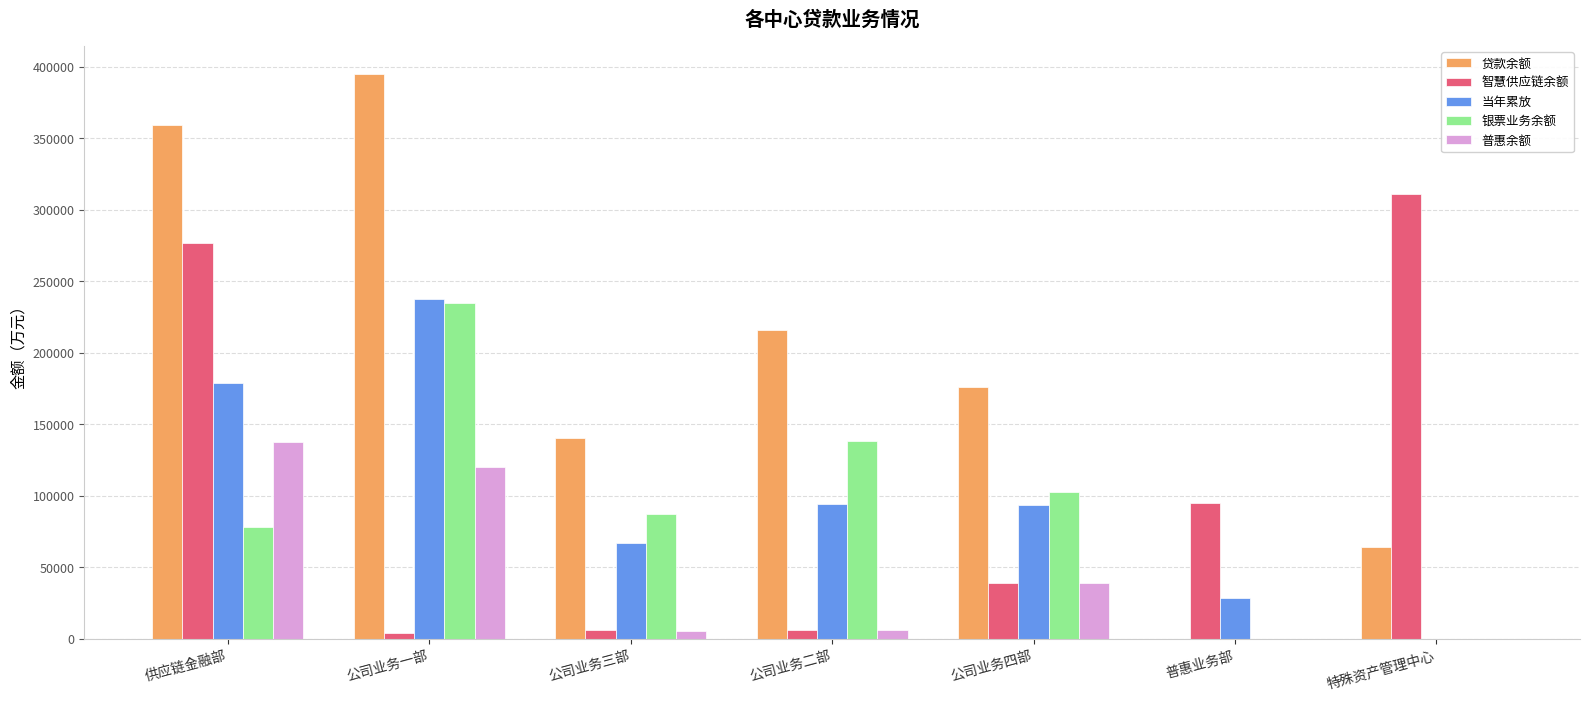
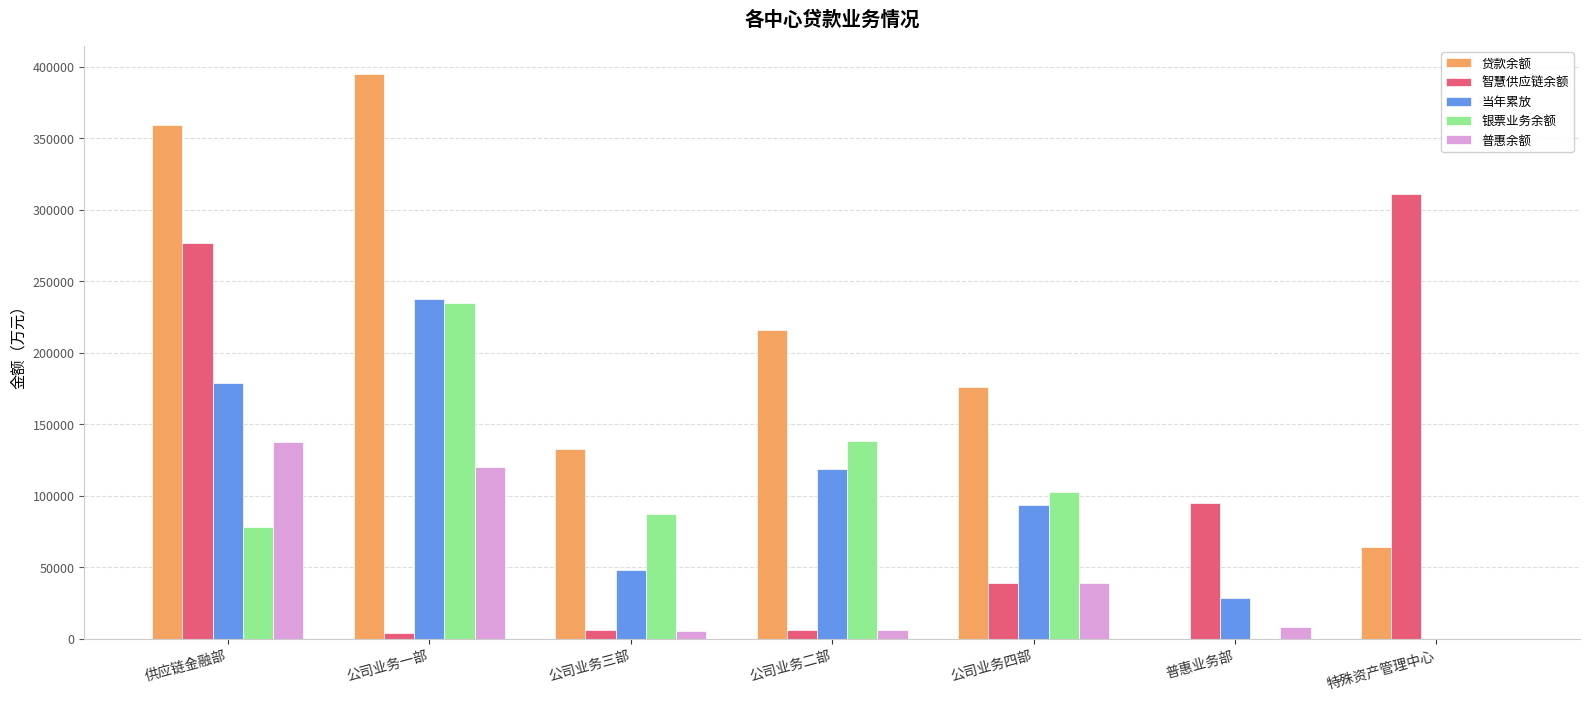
贷款余额, 公司业务三部: 140000 -> 133000
当年累放, 公司业务三部: 67000 -> 49000
当年累放, 公司业务二部: 95000 -> 119000
普惠余额, 普惠业务部: 0 -> 8000
